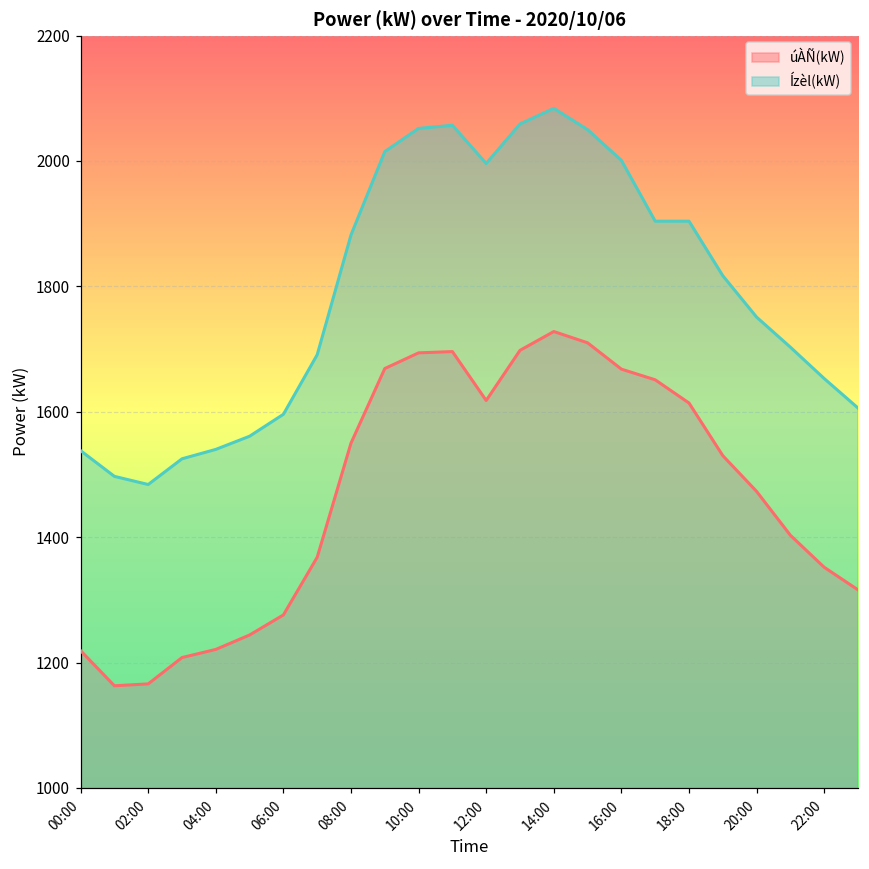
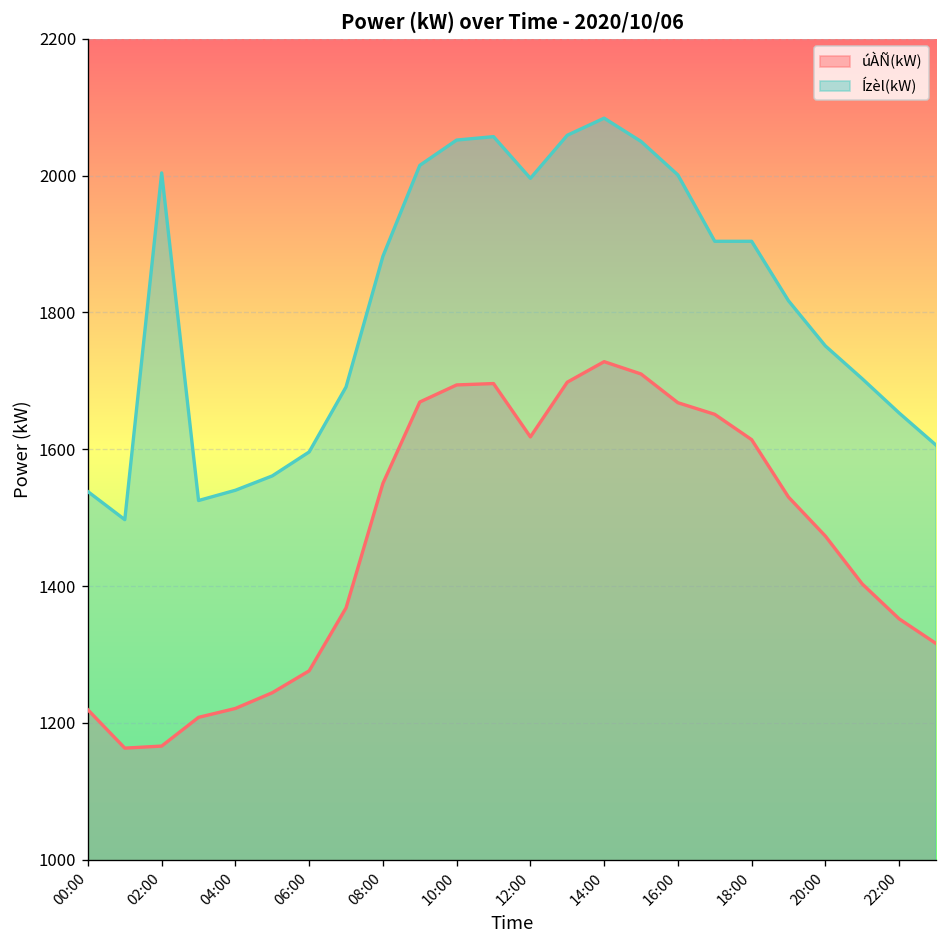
Ízèl(kW), 02:00: 1480 -> 2000
